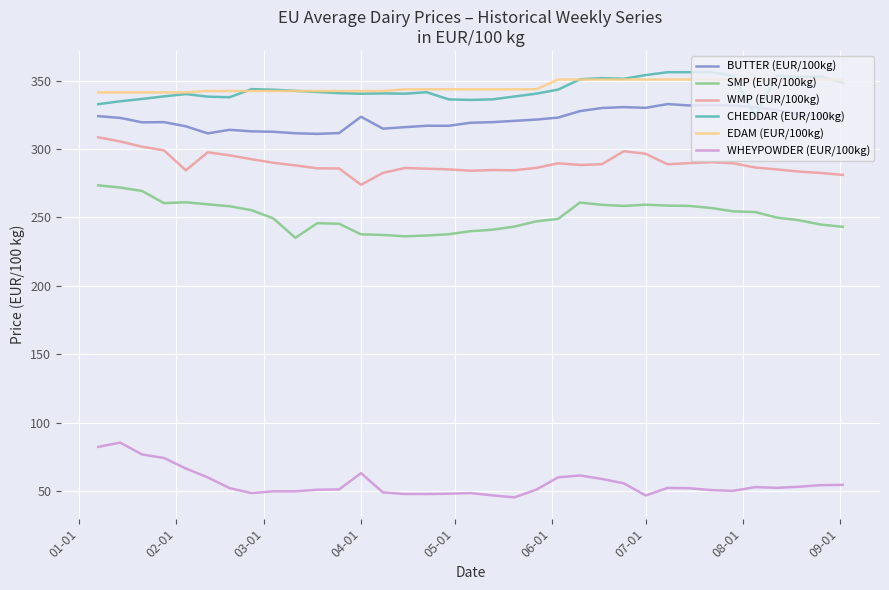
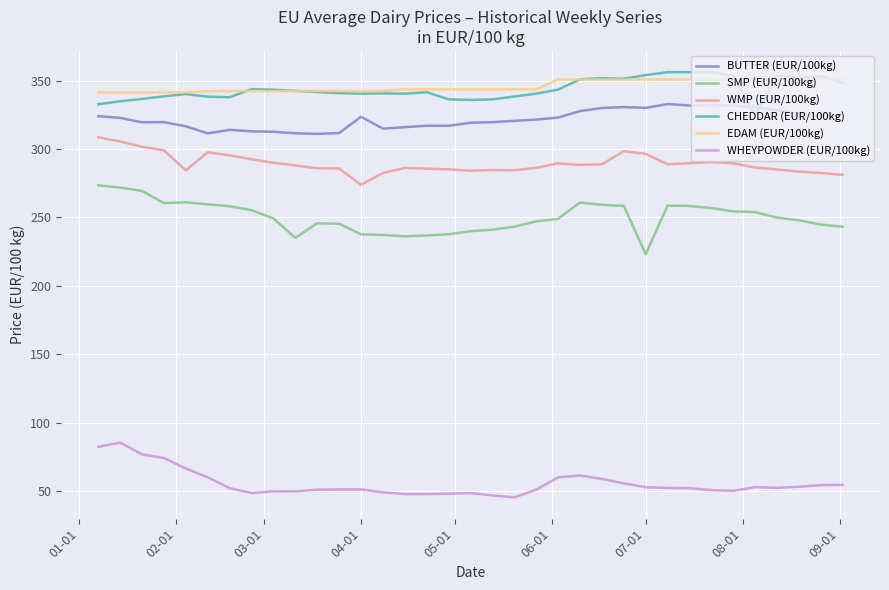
WHEYPOWDER (EUR/100kg), 04-01: 63 -> 51
SMP (EUR/100kg), 07-01: 259 -> 223
WHEYPOWDER (EUR/100kg), 07-01: 47 -> 53
